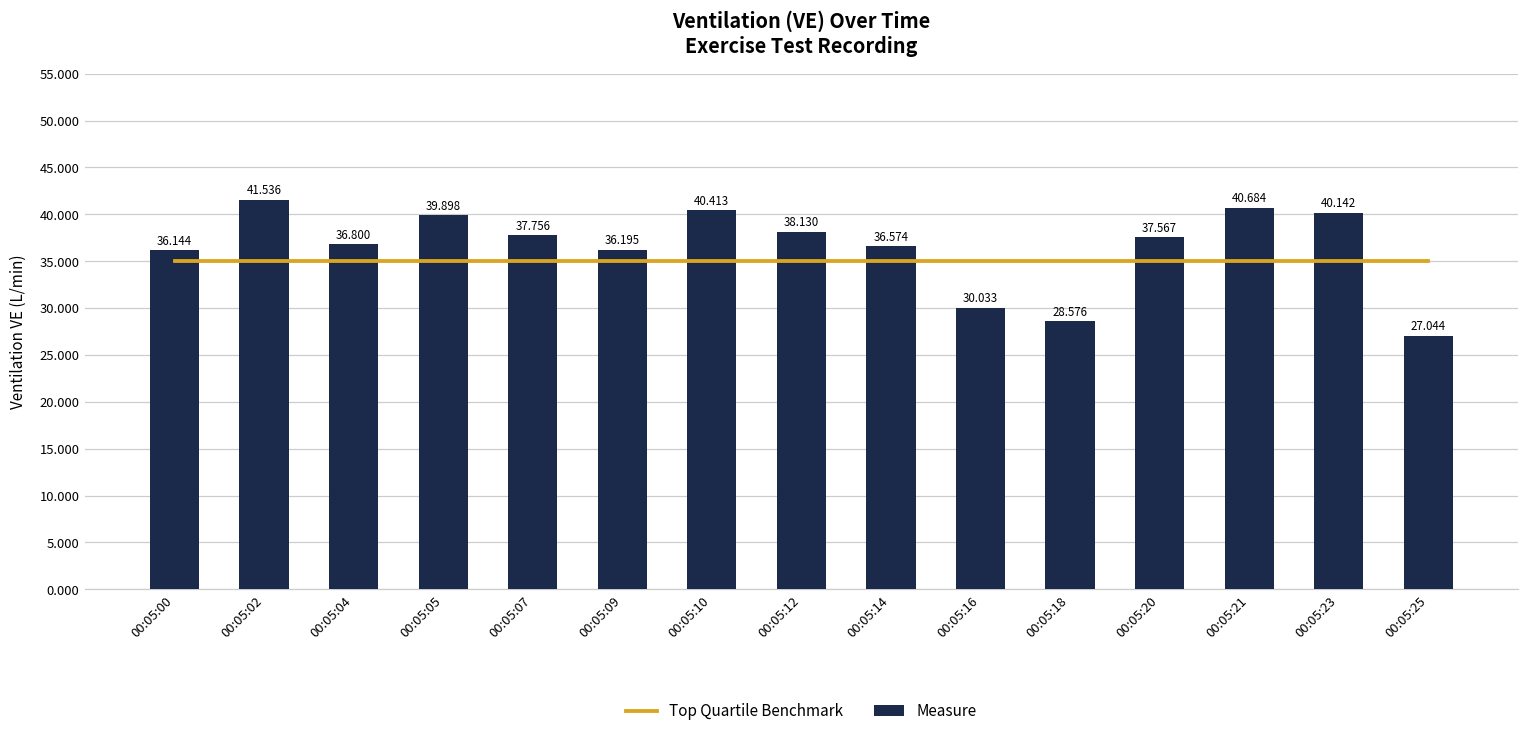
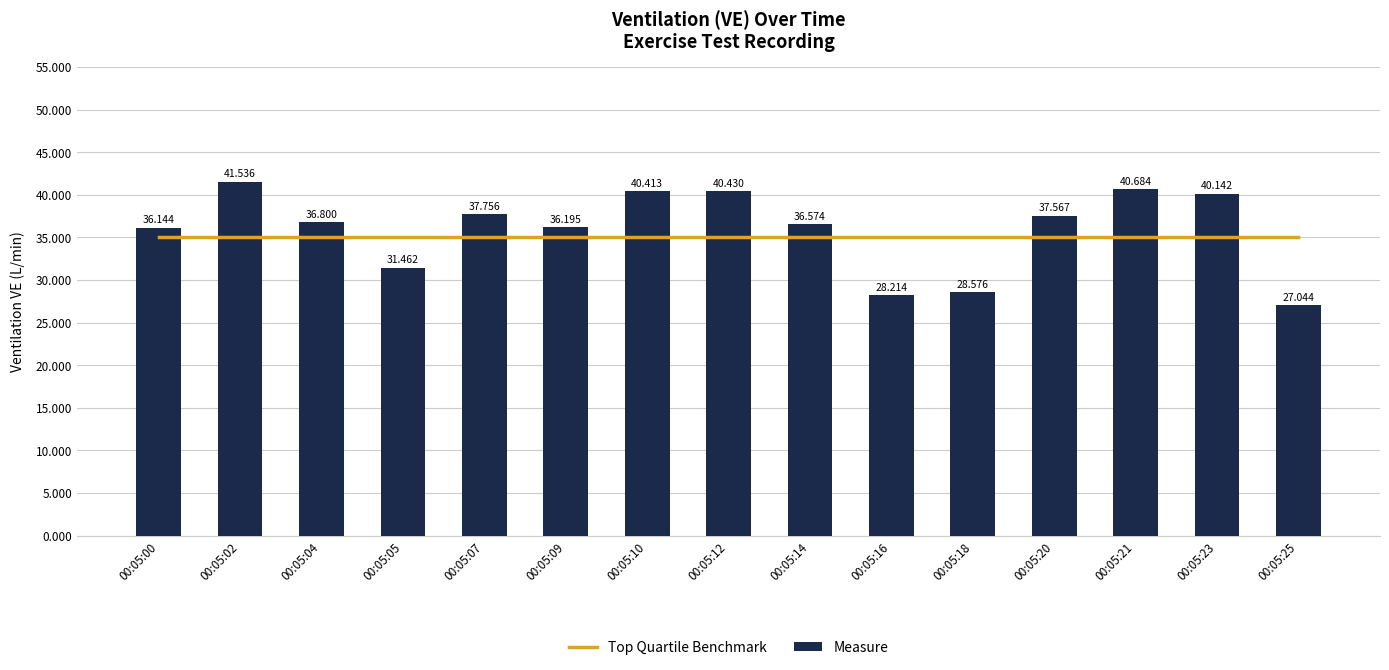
Measure, 00:05:05: 39.898 -> 31.462
Measure, 00:05:12: 38.130 -> 40.430
Measure, 00:05:16: 30.033 -> 28.214
